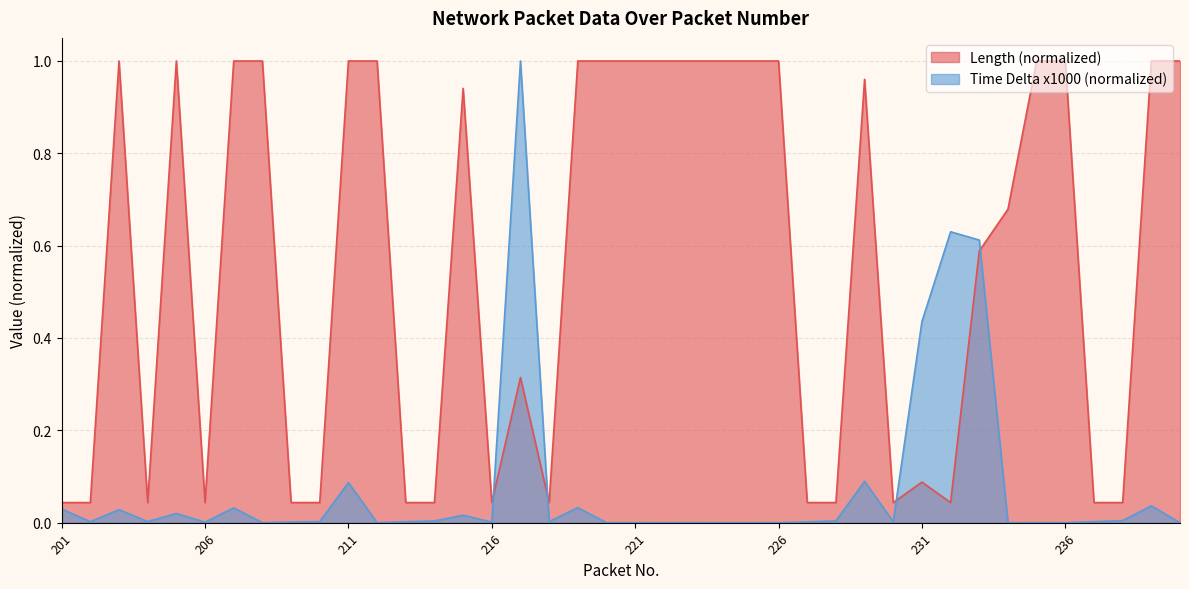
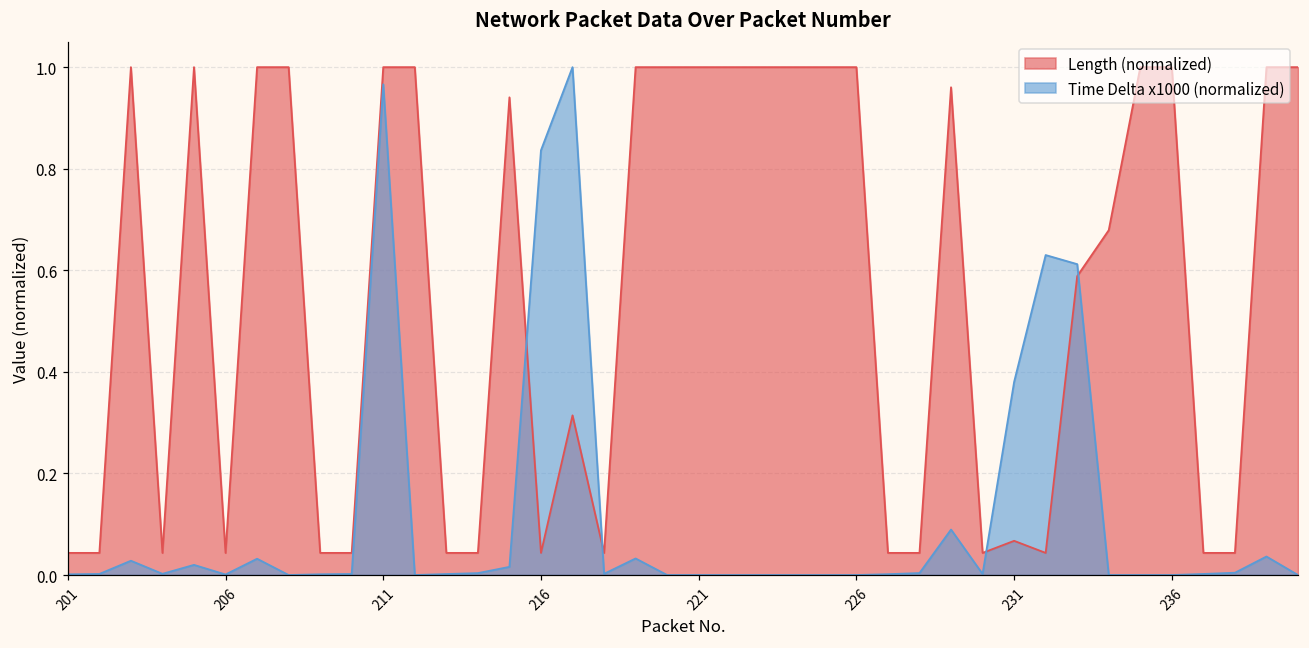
Time Delta x1000 (normalized), 201: 0.03 -> 0.00
Time Delta x1000 (normalized), 211: 0.09 -> 0.97
Time Delta x1000 (normalized), 216: 0.00 -> 0.84
Length (normalized), 231: 0.09 -> 0.07
Time Delta x1000 (normalized), 231: 0.44 -> 0.38
